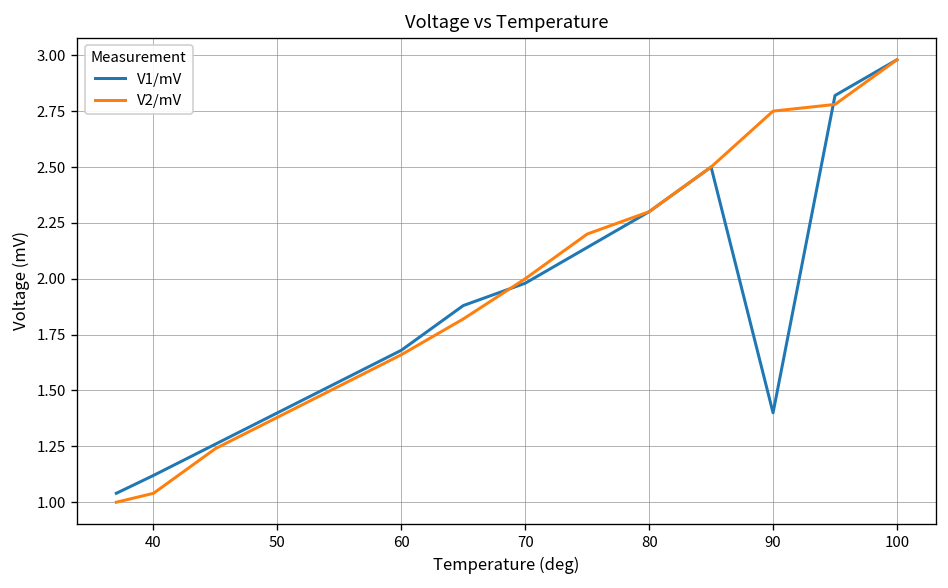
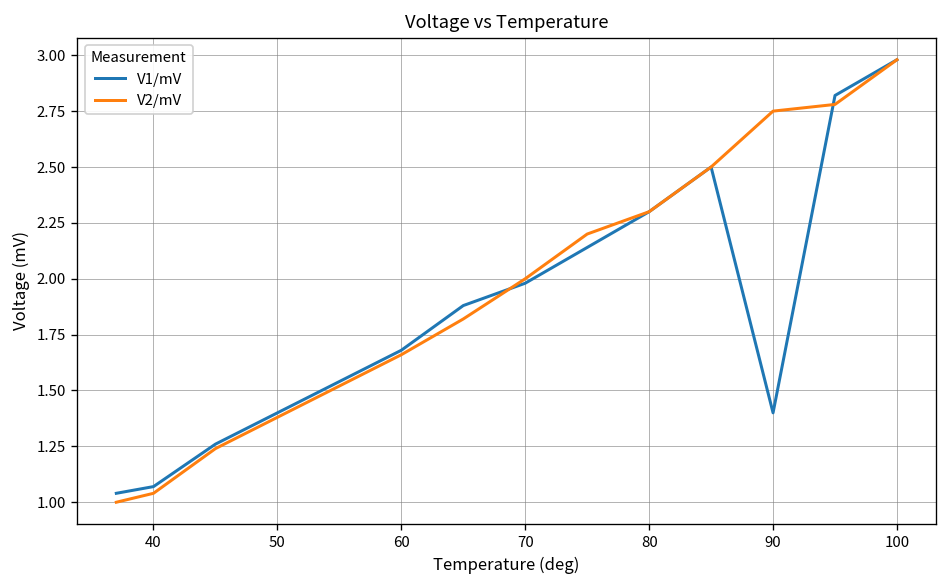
V1/mV, 40: 1.12 -> 1.07
